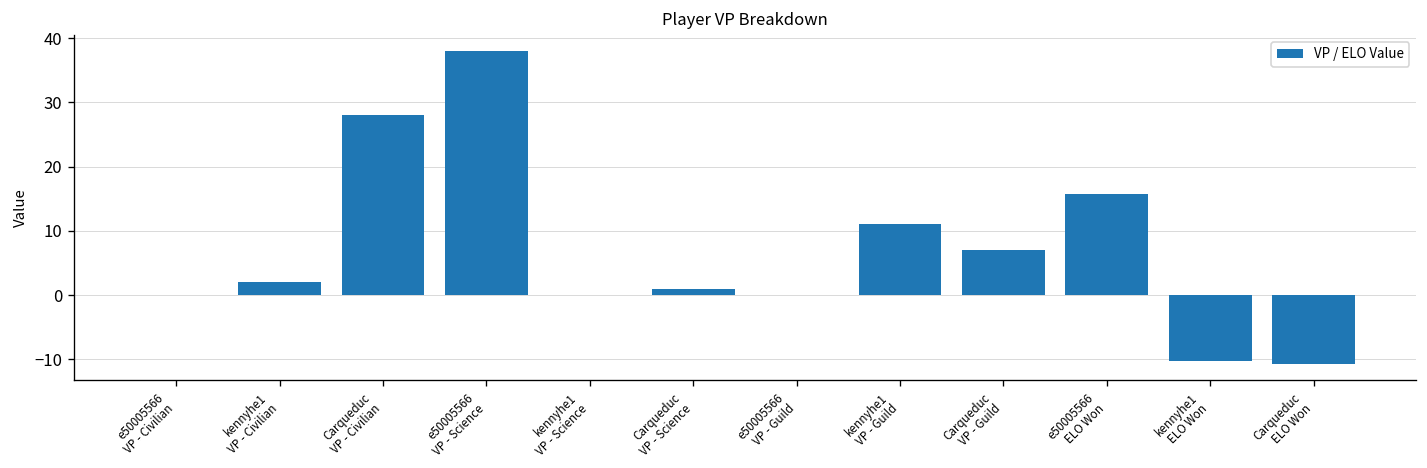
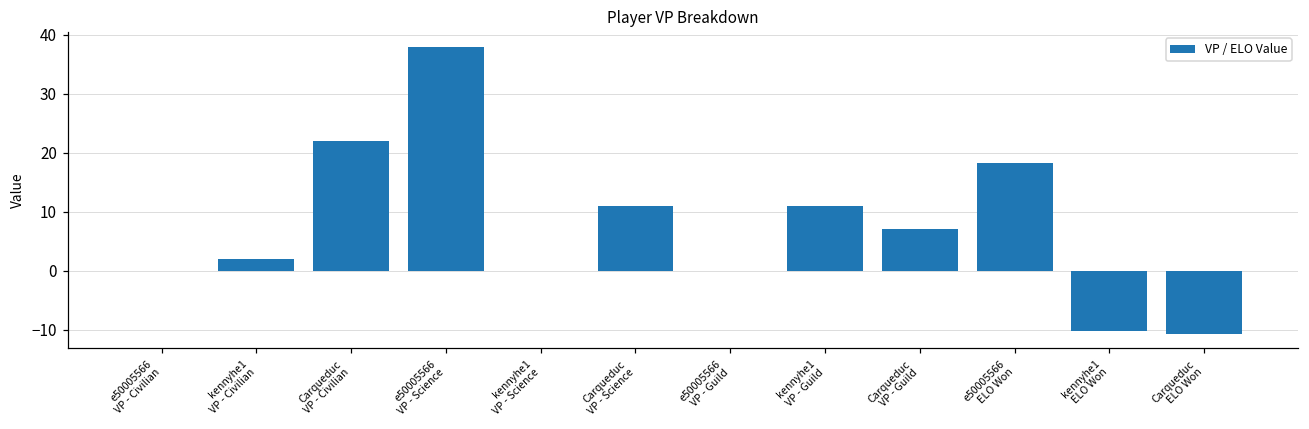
Carqueduc VP - Civilian: 28 -> 22
Carqueduc VP - Science: 1 -> 11
e50005566 ELO Won: 16 -> 18
